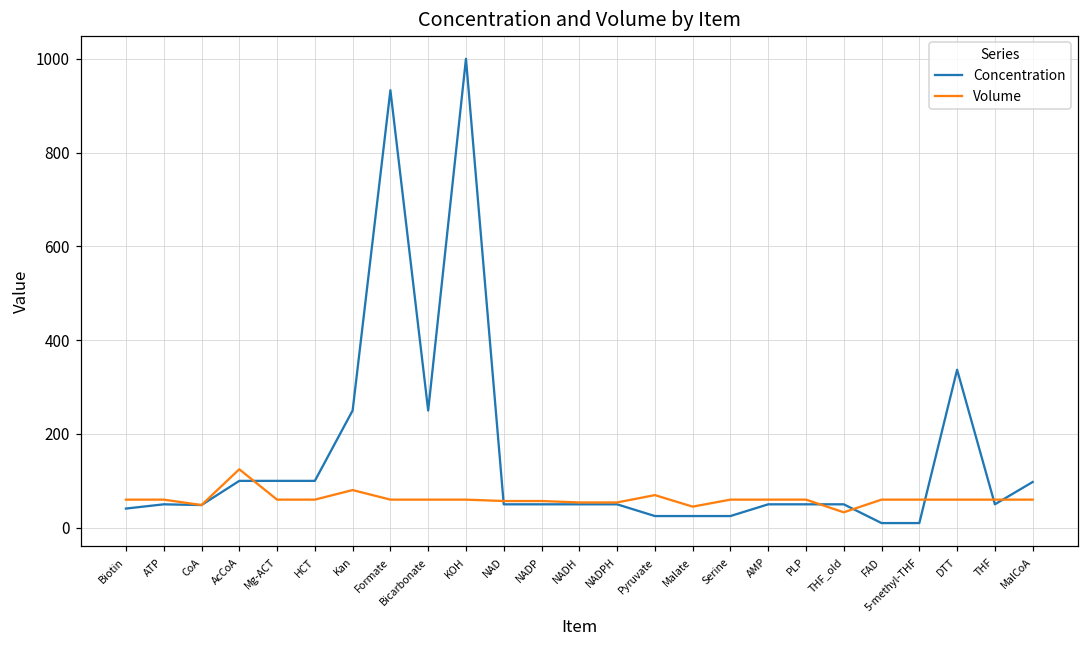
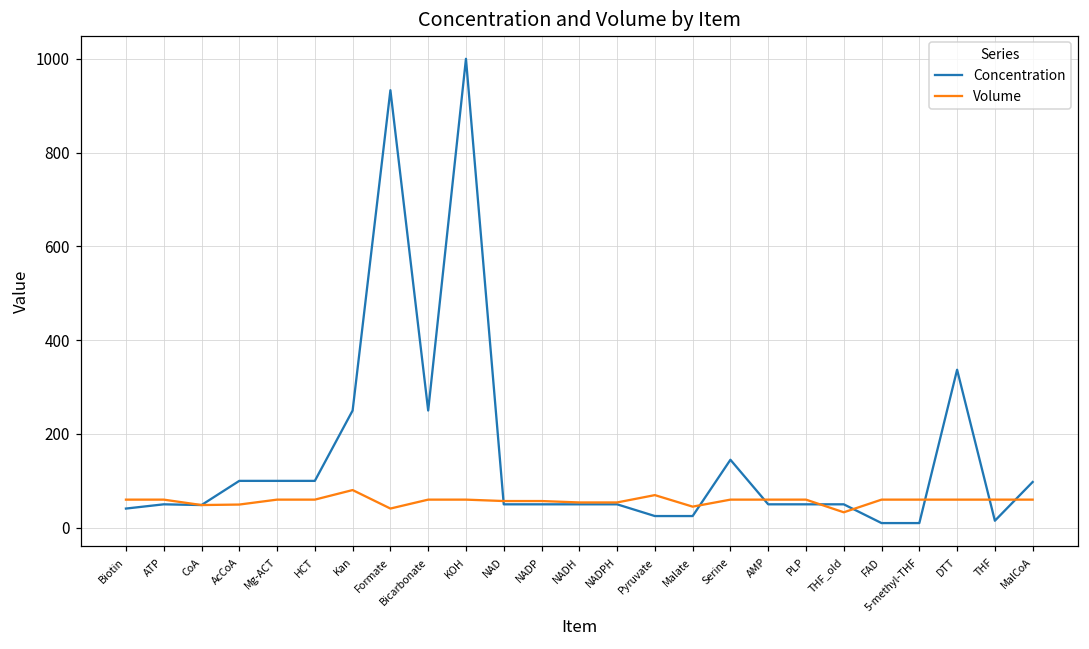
Volume, AcCoA: 120 -> 50
Volume, Formate: 60 -> 40
Concentration, Serine: 30 -> 150
Concentration, THF: 50 -> 20
